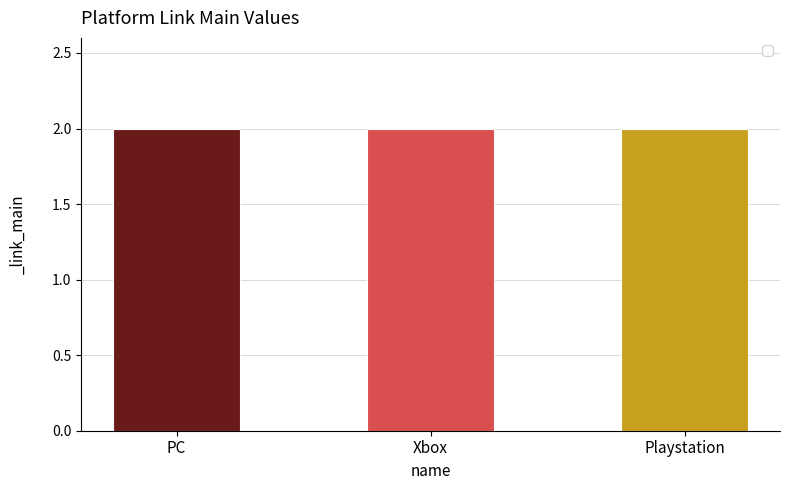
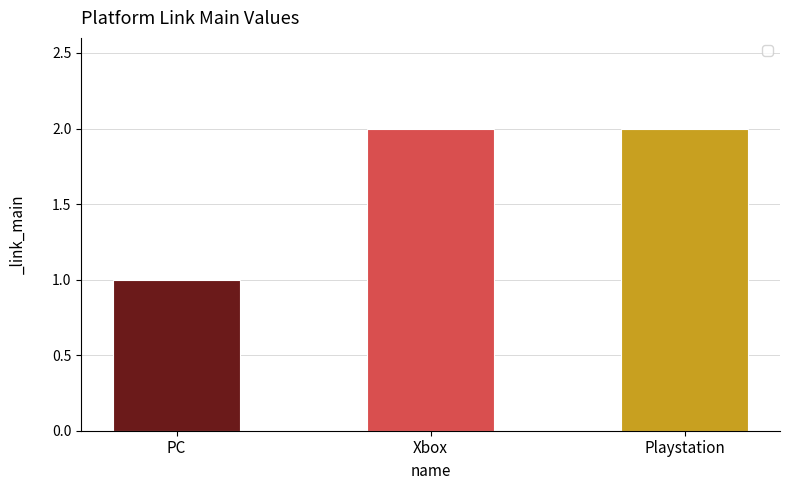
PC: 2 -> 1
